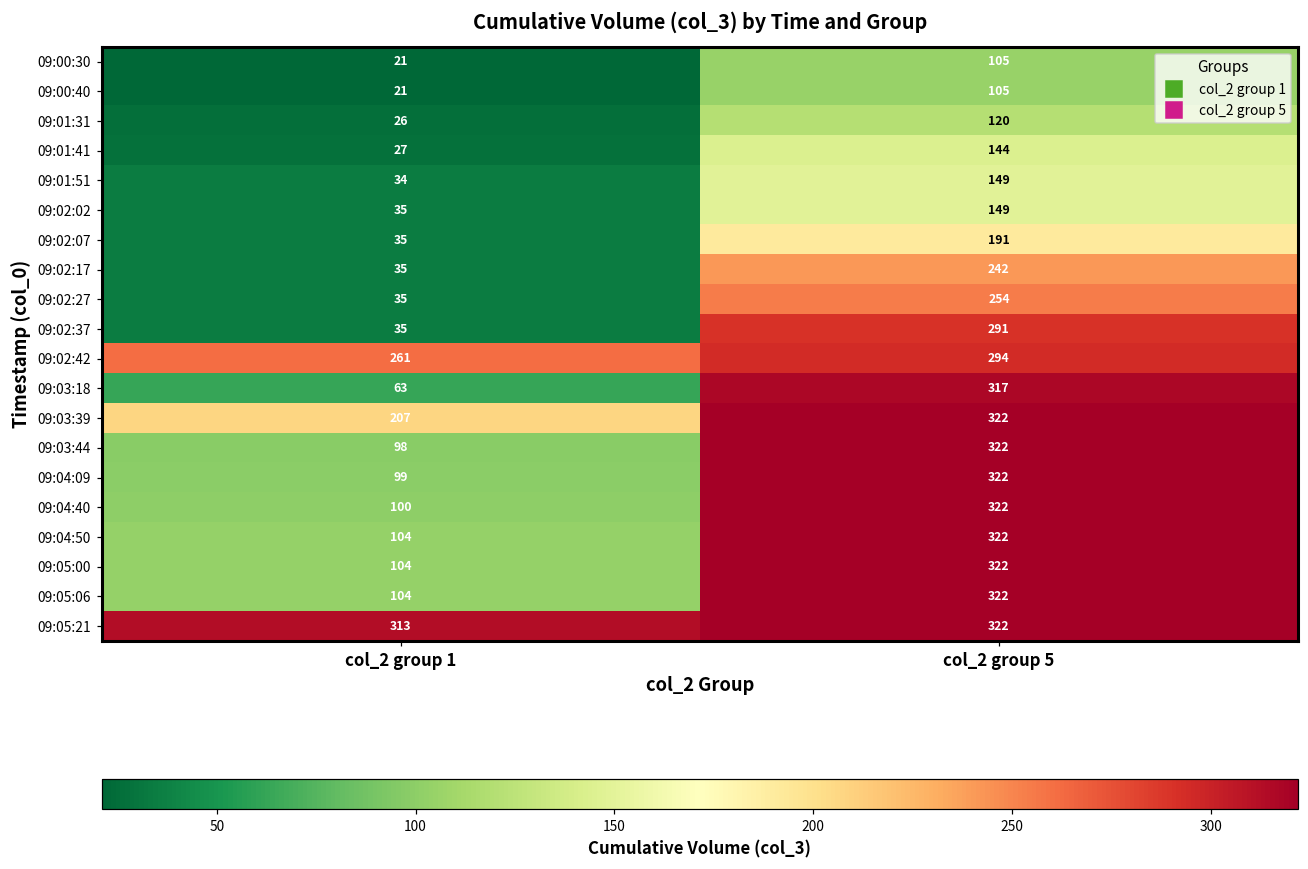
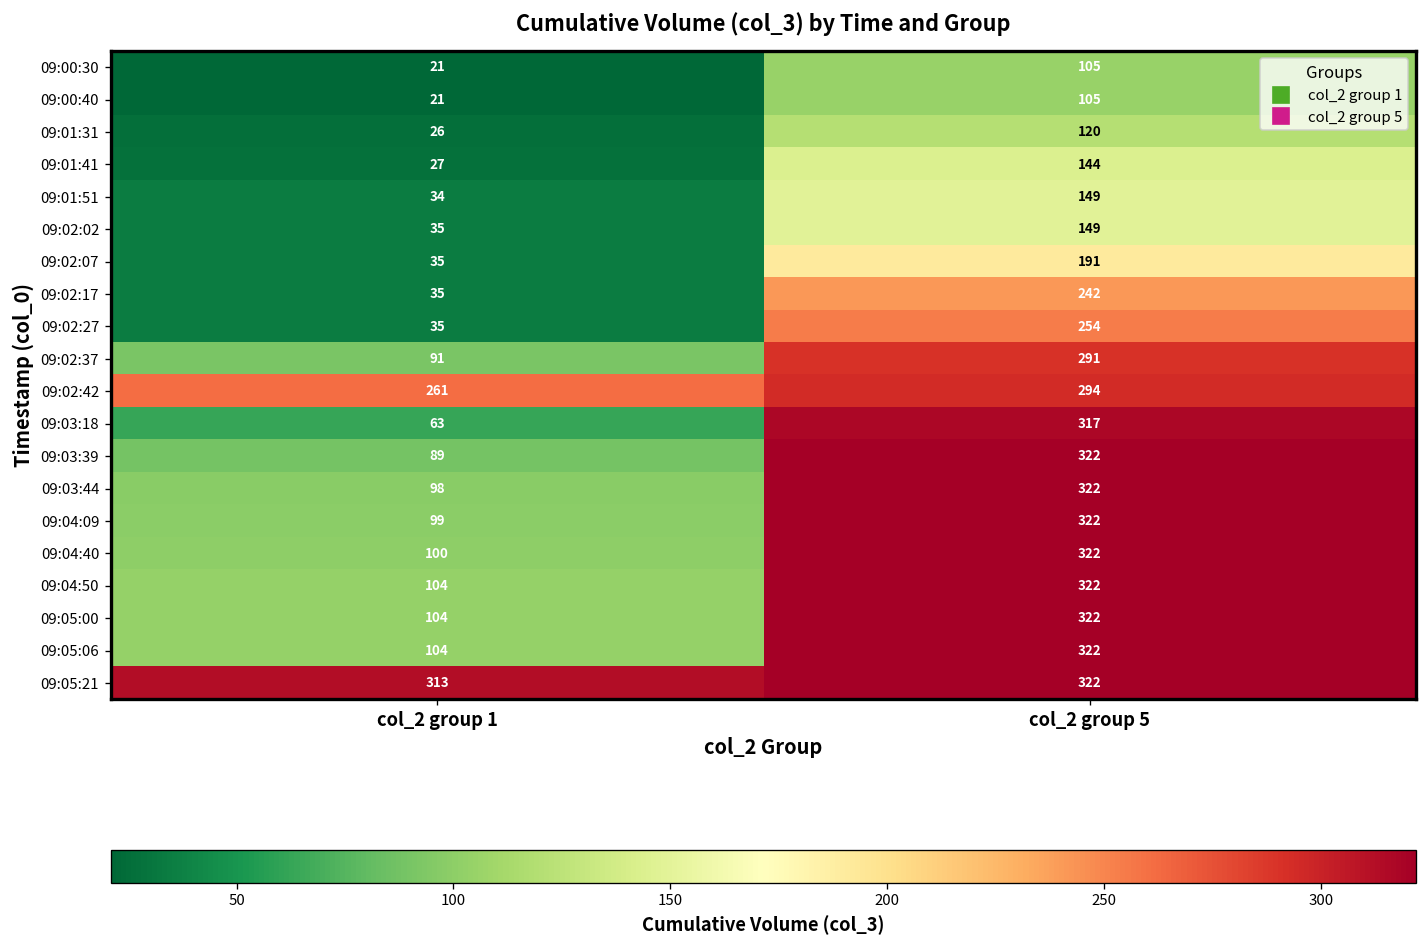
09:02:37, col_2 group 1: 35 -> 91
09:03:39, col_2 group 1: 207 -> 89
